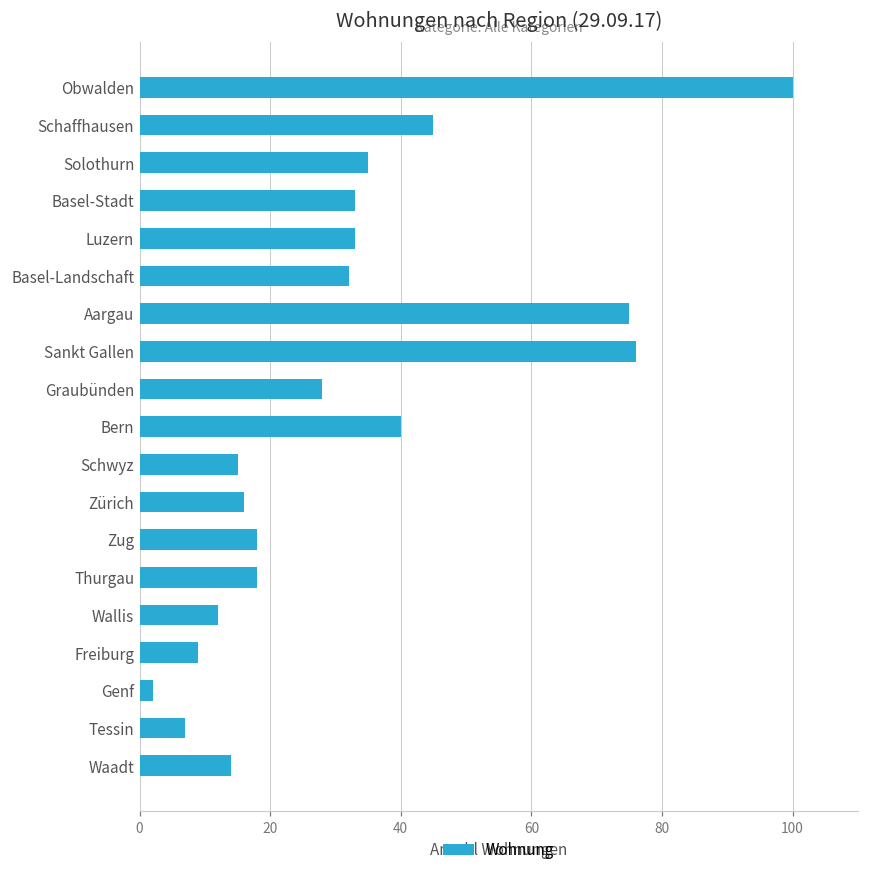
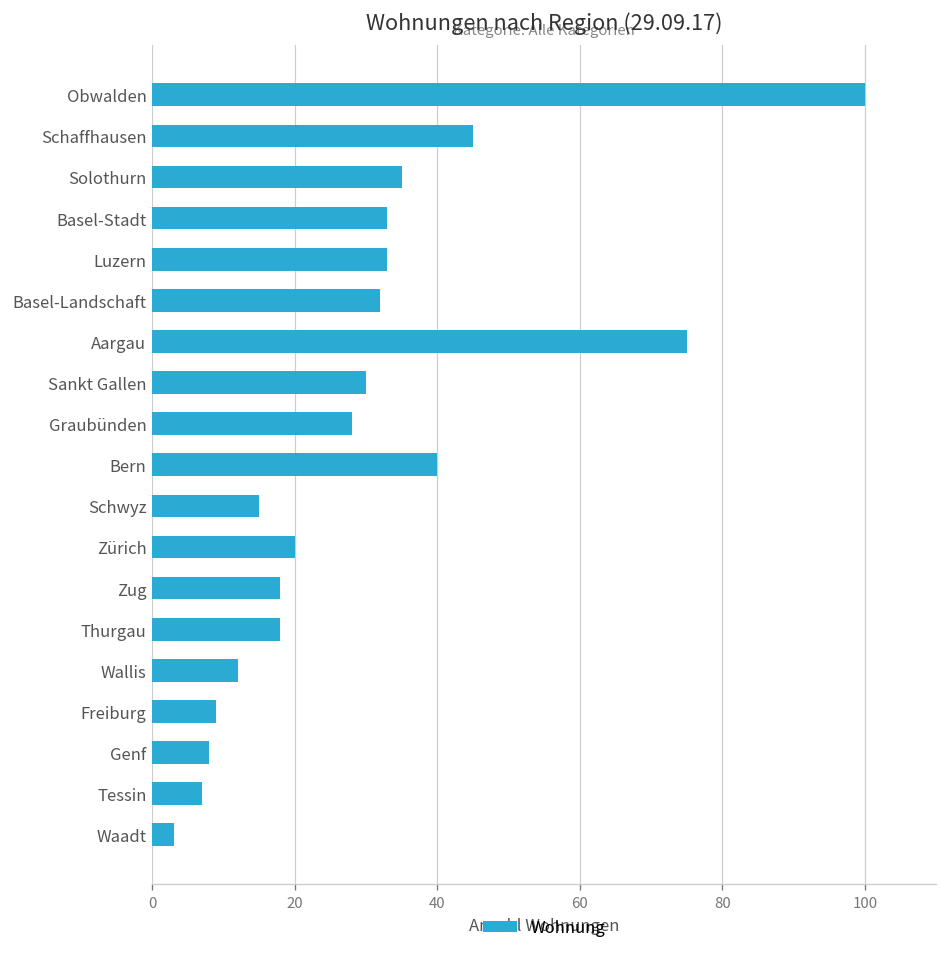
Sankt Gallen: 76 -> 30
Zürich: 16 -> 20
Genf: 2 -> 8
Waadt: 14 -> 3
